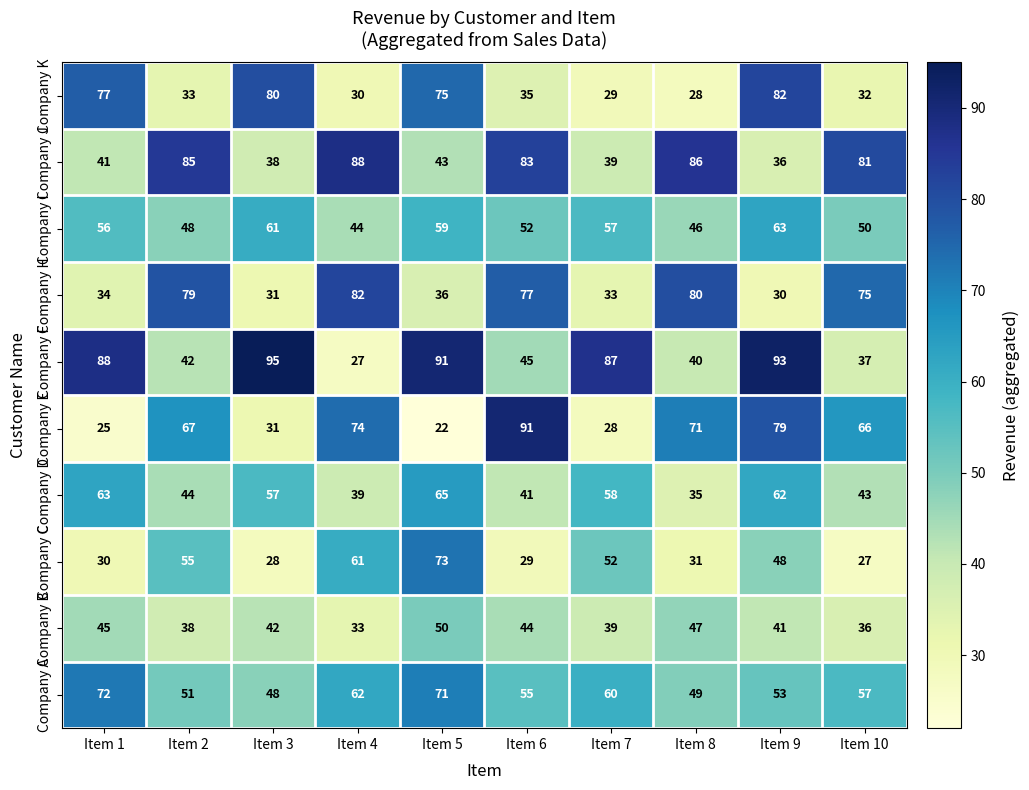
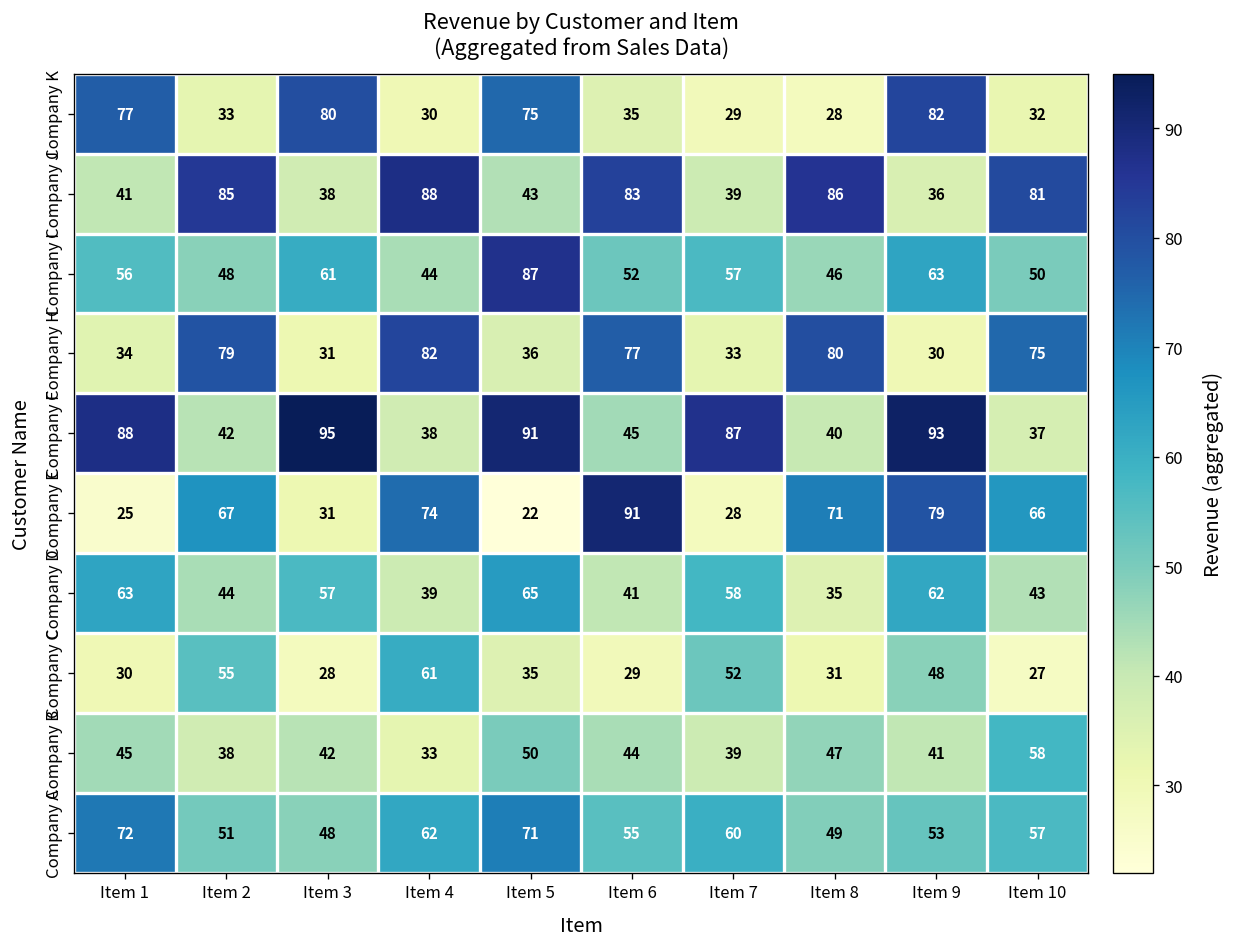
Company I, Item 5: 59 -> 87
Company F, Item 4: 27 -> 38
Company C, Item 5: 73 -> 35
Company B, Item 10: 36 -> 58
